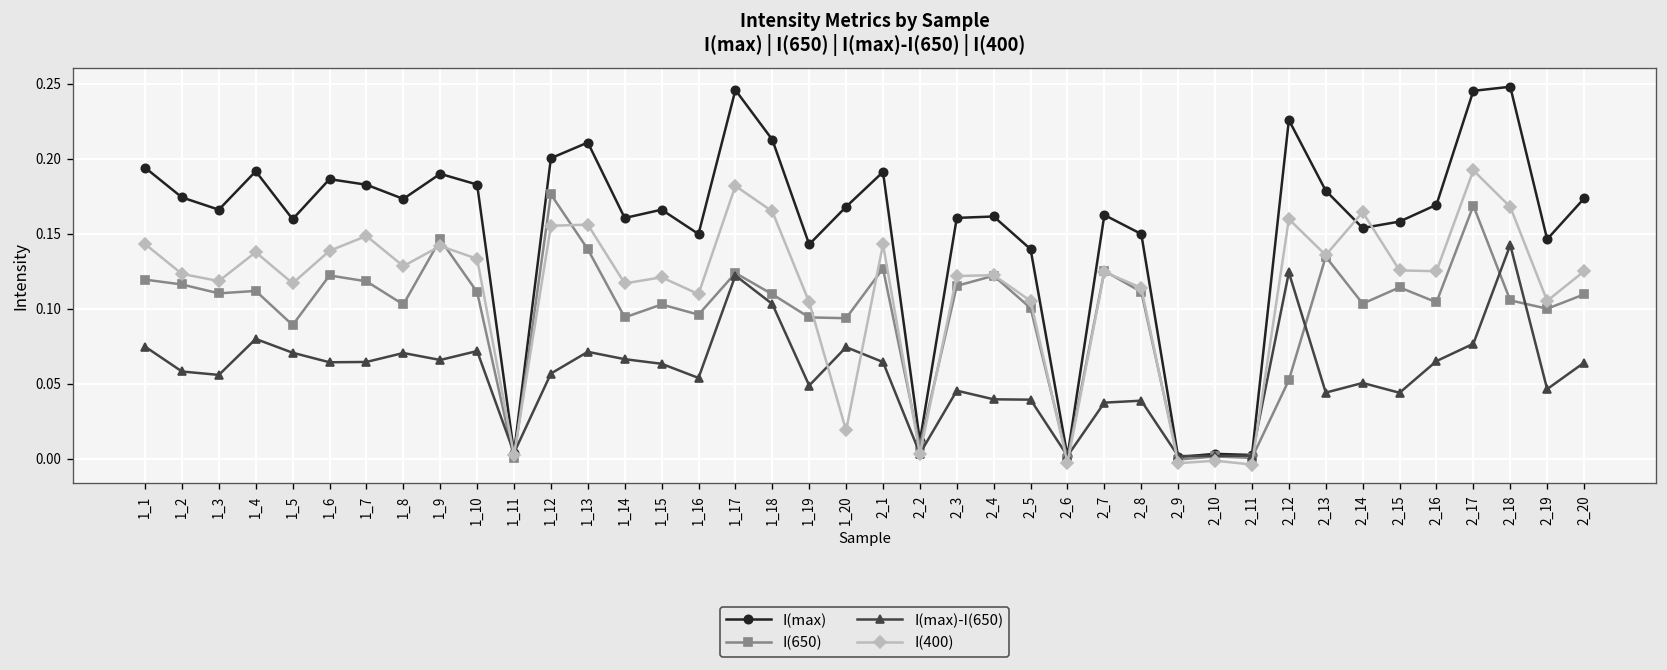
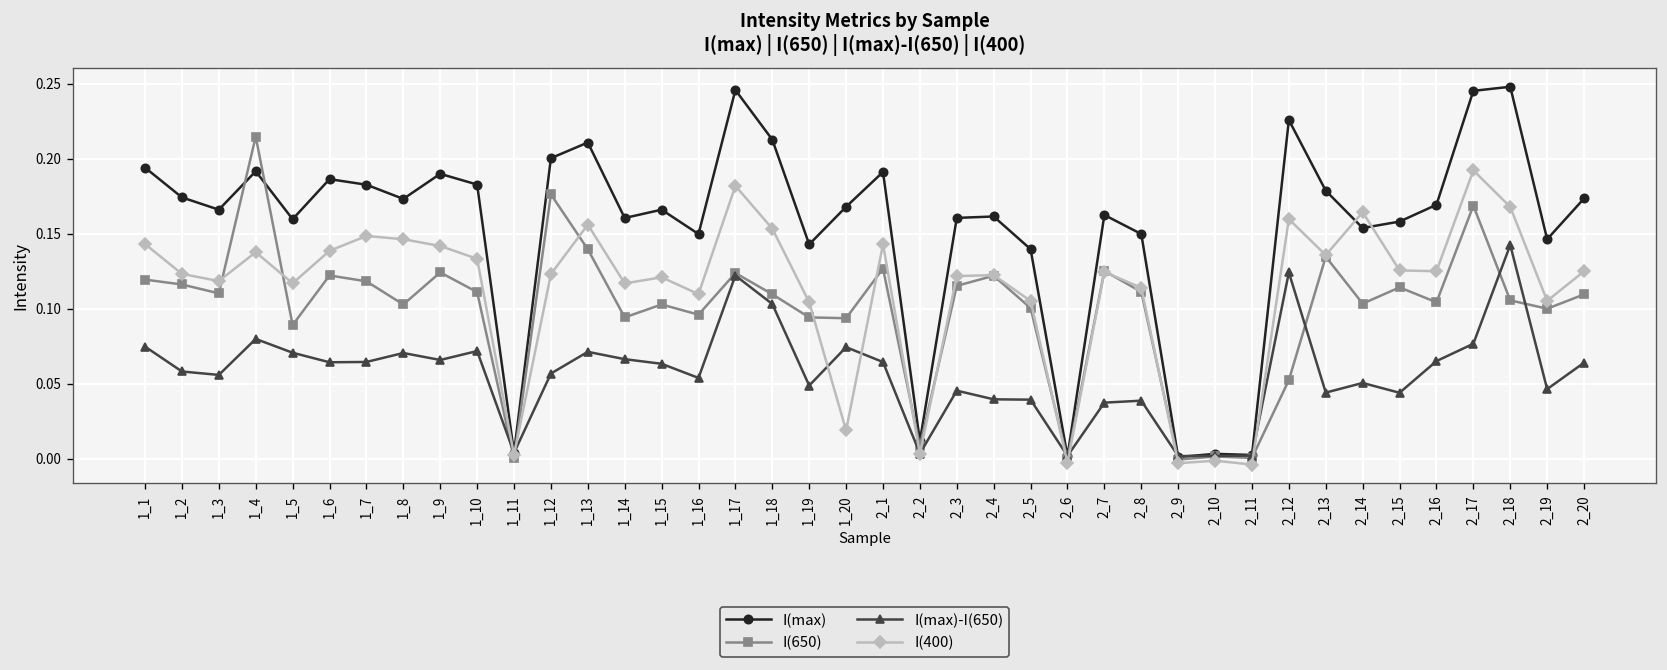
I(650), 1_4: 0.112 -> 0.215
I(400), 1_8: 0.128 -> 0.146
I(650), 1_9: 0.146 -> 0.124
I(400), 1_12: 0.155 -> 0.123
I(400), 1_18: 0.165 -> 0.153
